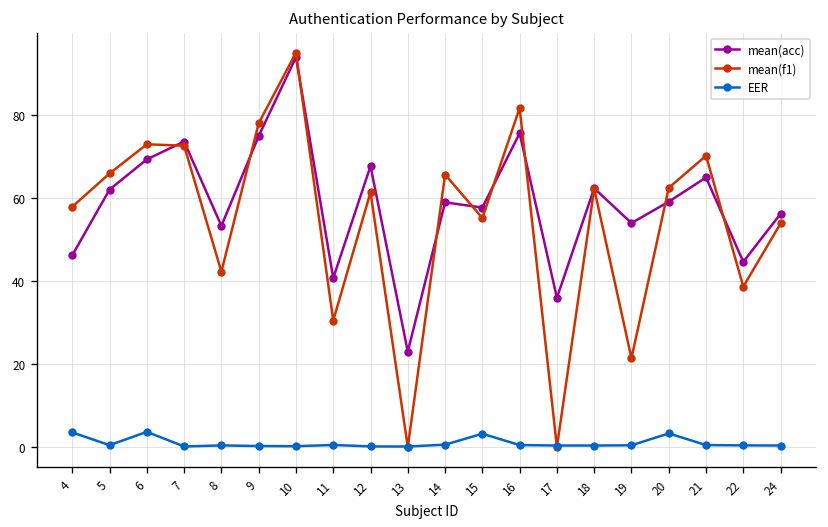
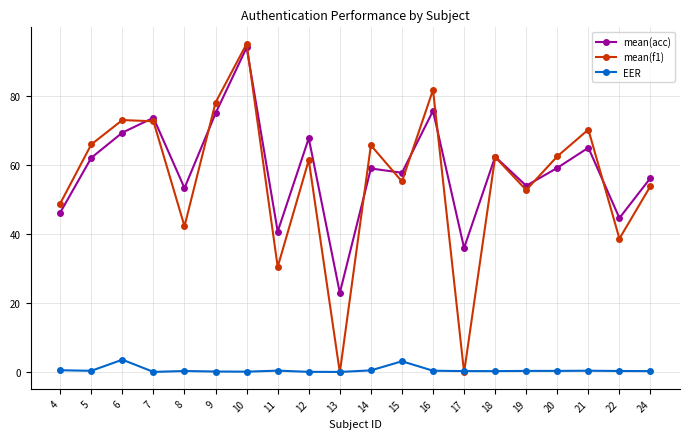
mean(f1), 4: 58 -> 49
EER, 4: 4 -> 1
mean(f1), 19: 21 -> 53
EER, 20: 3 -> 0
